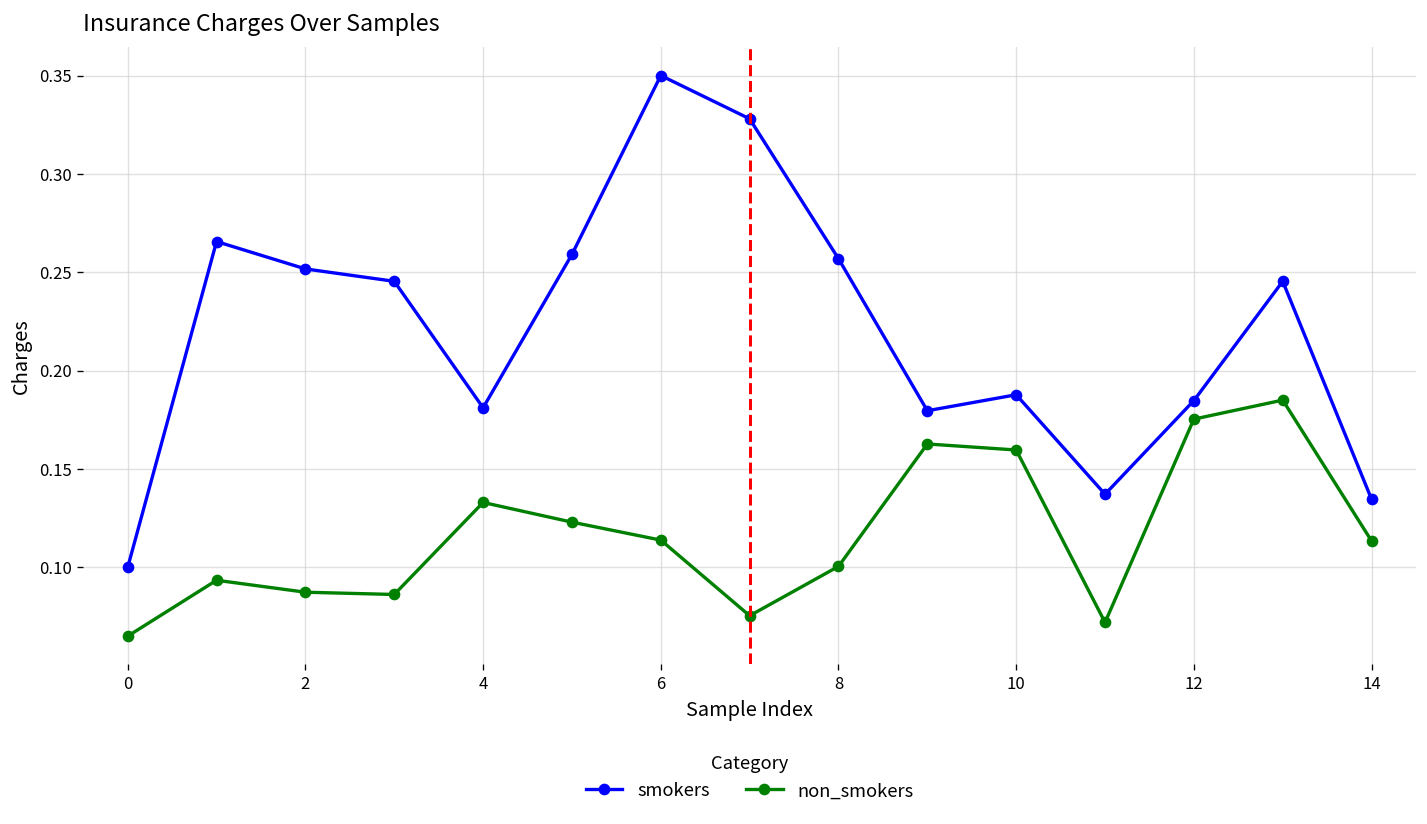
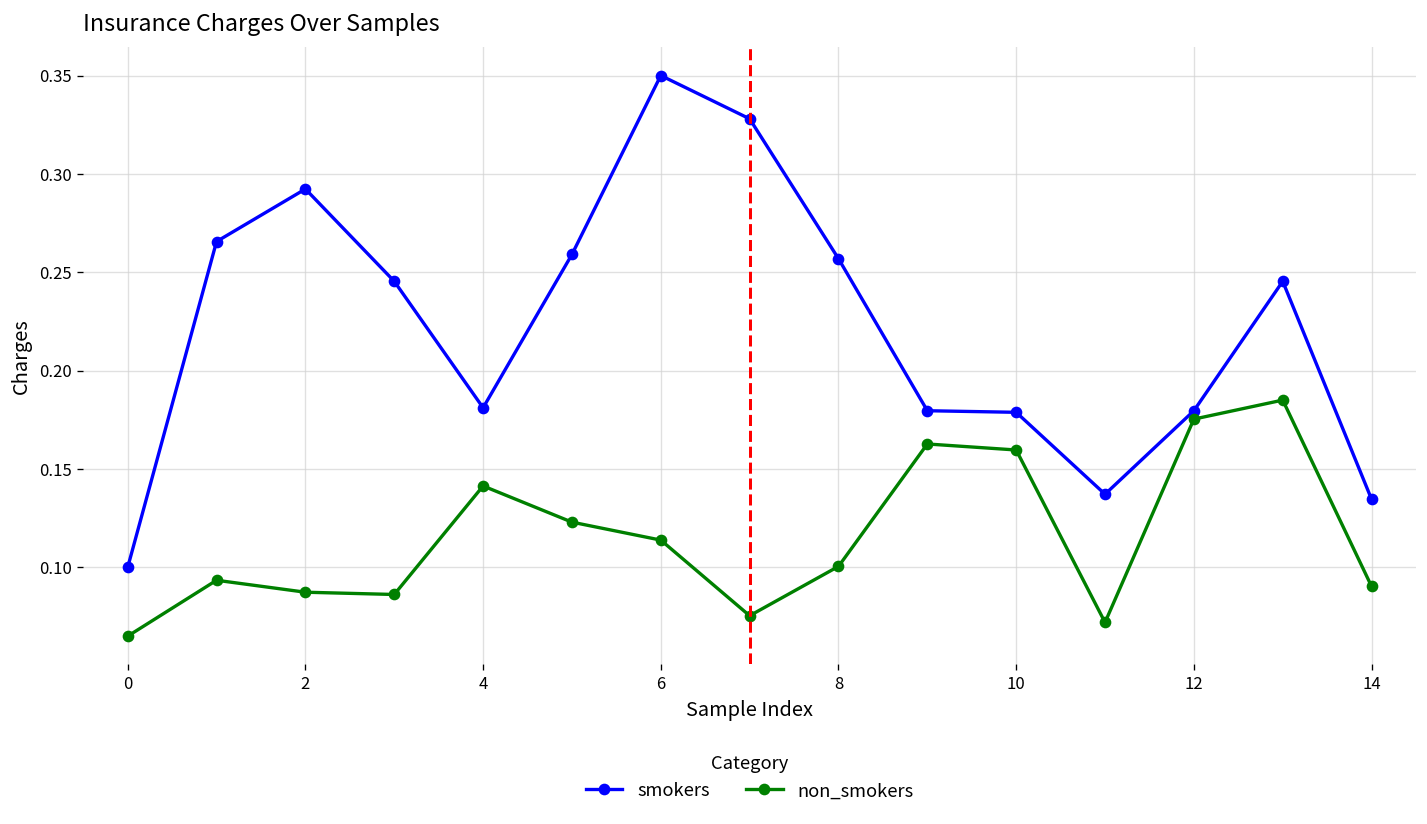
smokers, 2: 0.252 -> 0.292
non_smokers, 4: 0.133 -> 0.141
smokers, 10: 0.188 -> 0.179
smokers, 12: 0.185 -> 0.180
non_smokers, 14: 0.113 -> 0.090
